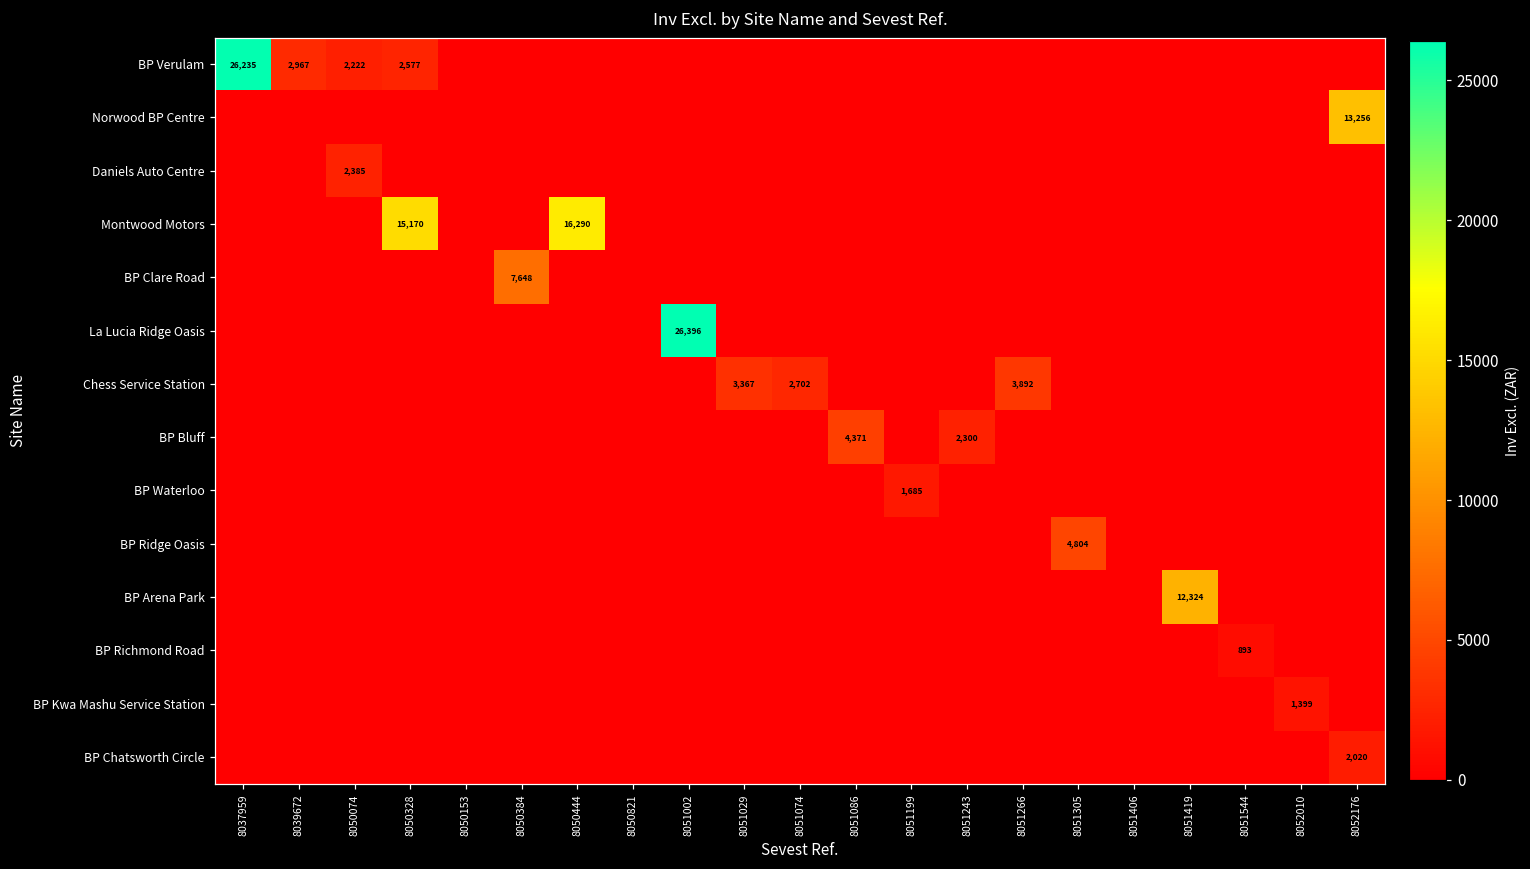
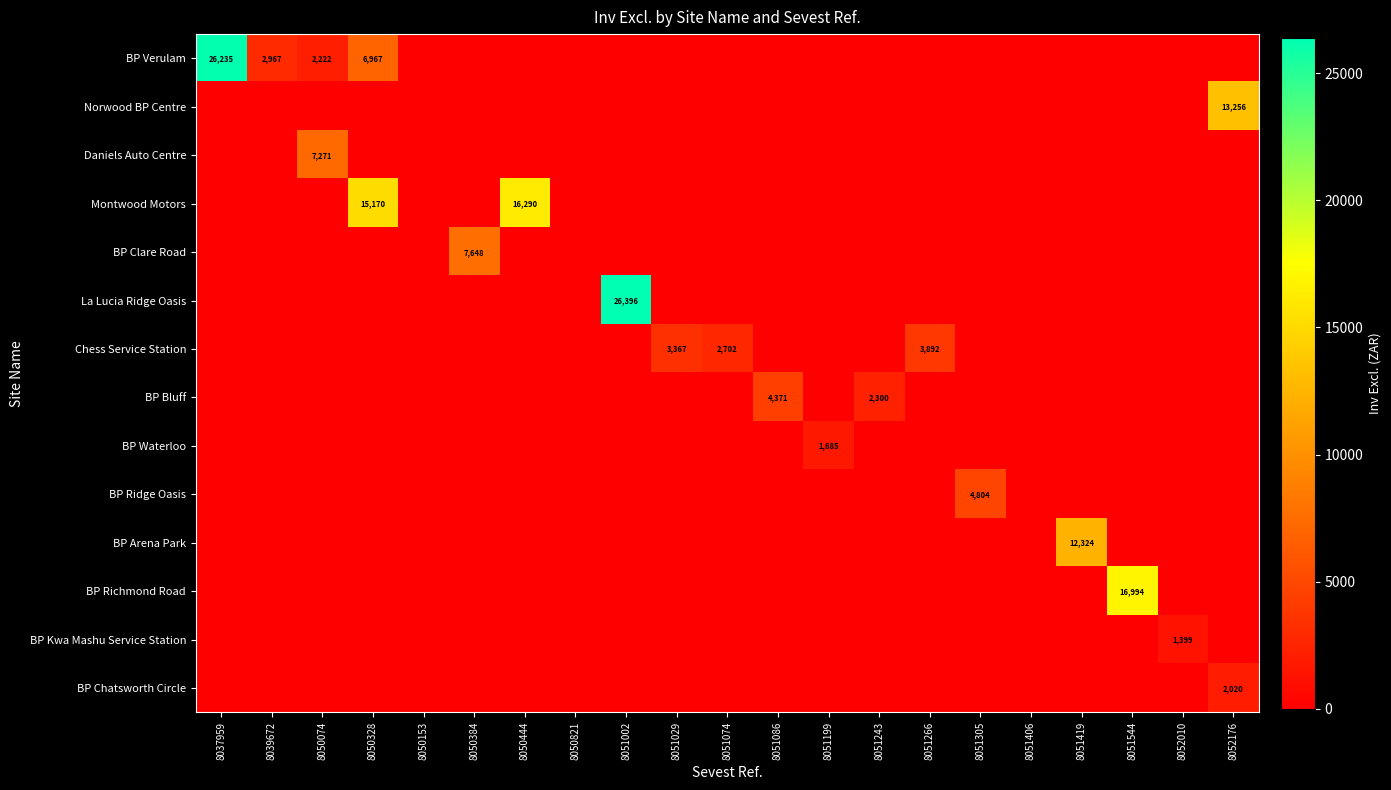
BP Verulam, 8050328: 2,577 -> 6,967
Daniels Auto Centre, 8050074: 2,385 -> 7,271
BP Richmond Road, 8051544: 893 -> 16,994
